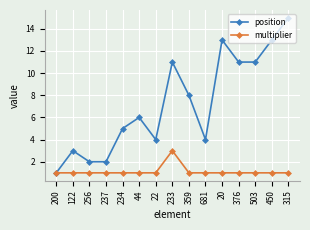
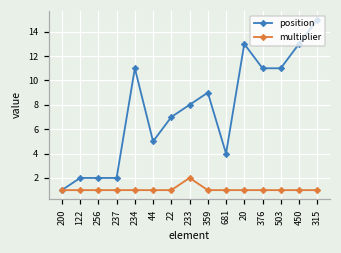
position, 122: 3 -> 2
position, 234: 5 -> 11
position, 44: 6 -> 5
position, 22: 4 -> 7
position, 233: 11 -> 8
multiplier, 233: 3 -> 2
position, 359: 8 -> 9
